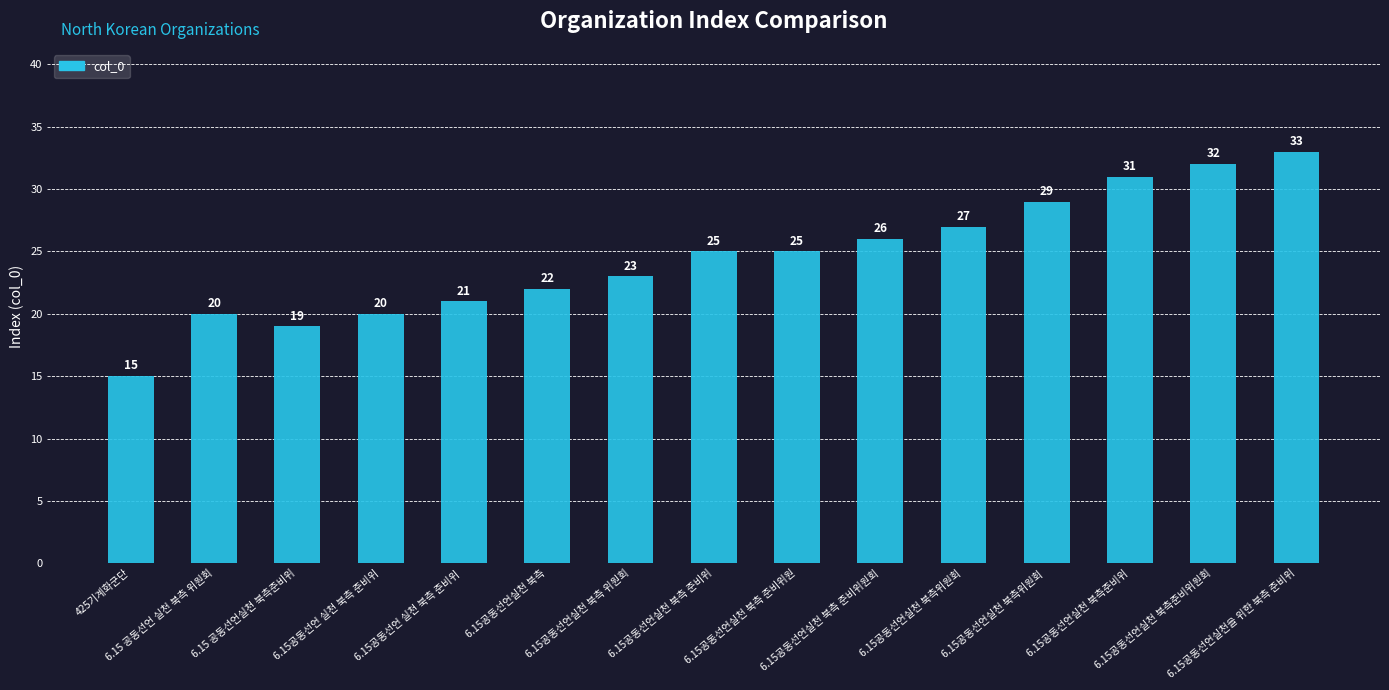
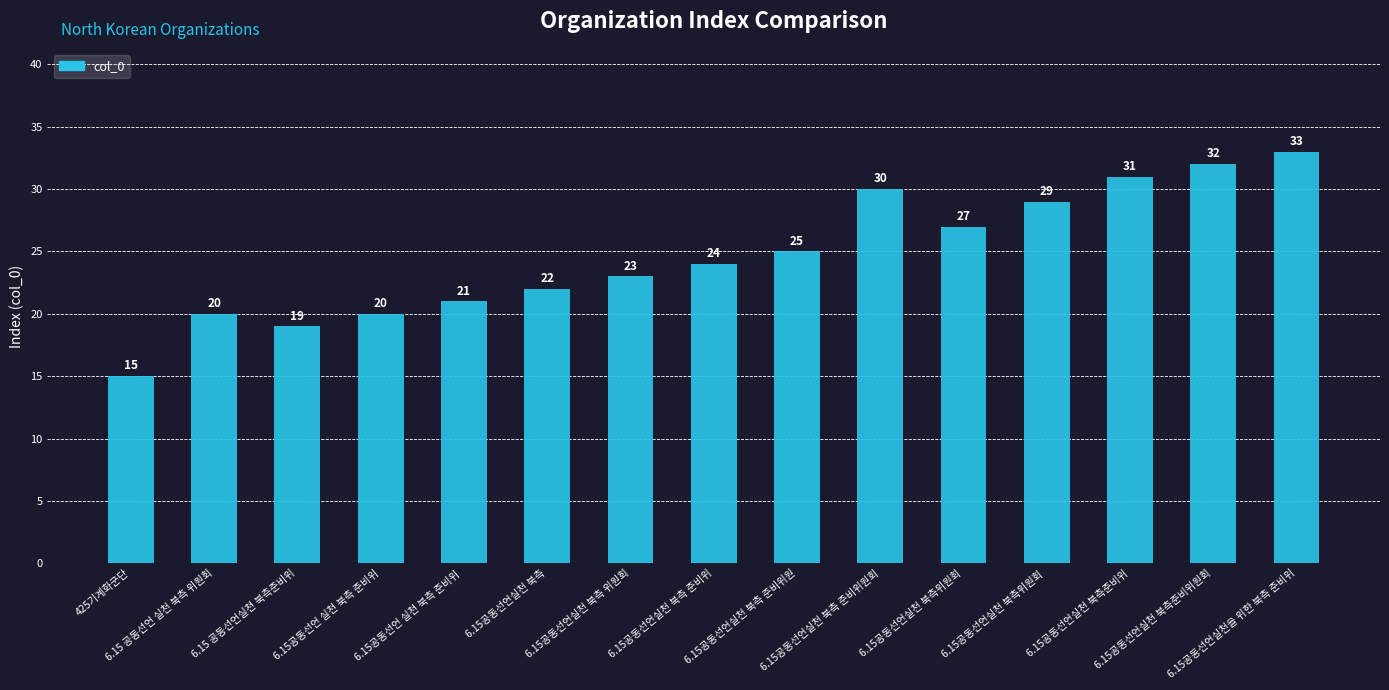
6.15공동선언실천 북측 준비위: 25 -> 24
6.15공동선언실천 북측 준비위원회: 26 -> 30
